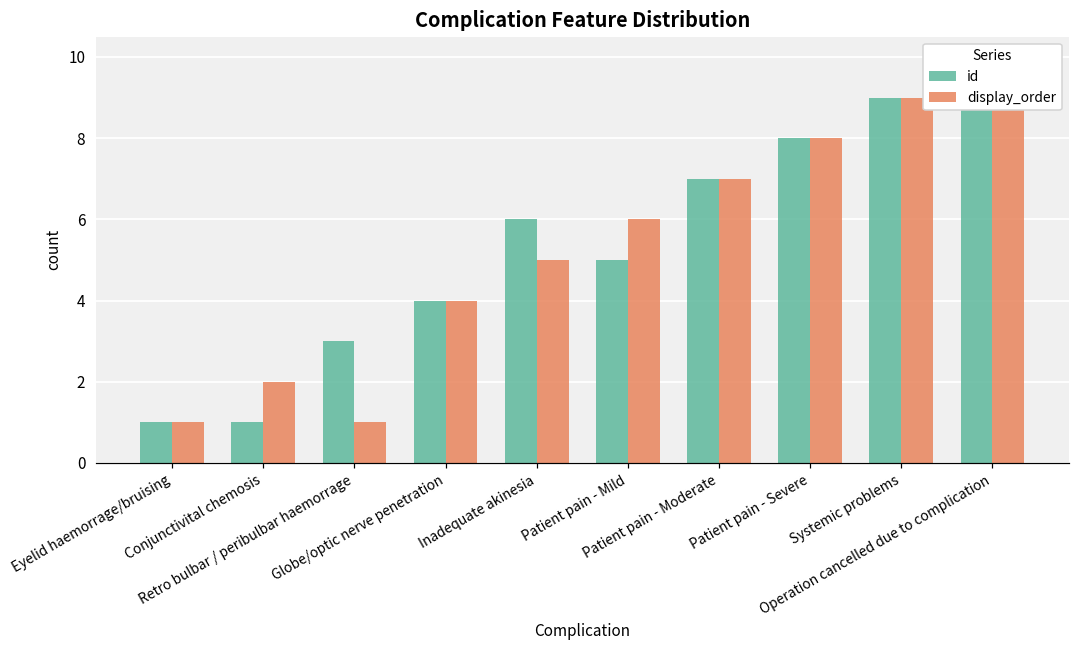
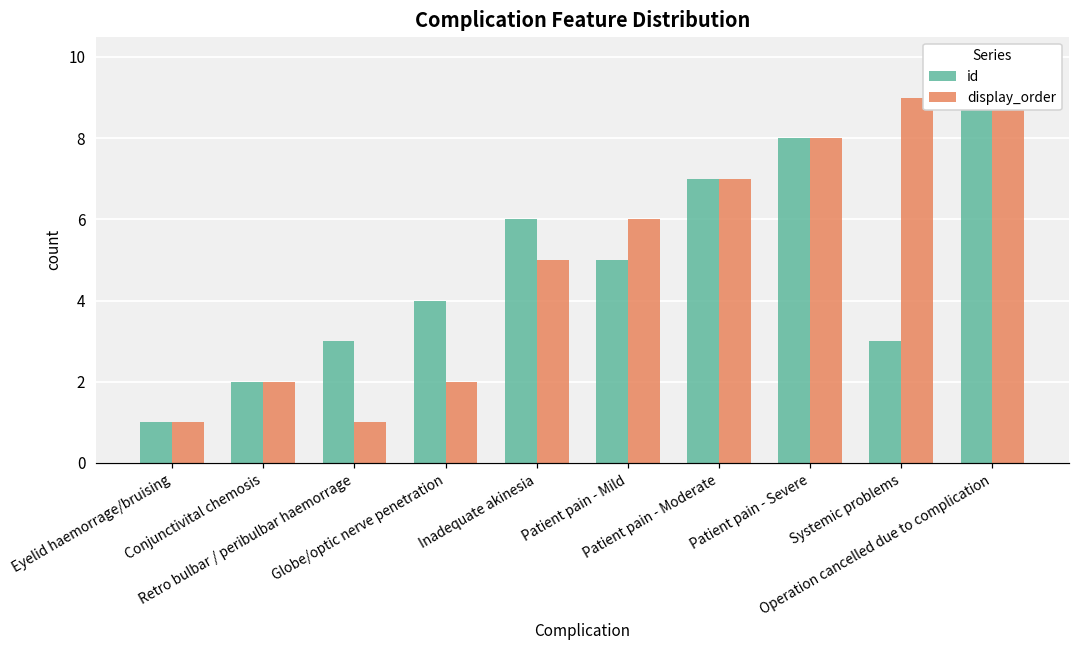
id, Conjunctivital chemosis: 1 -> 2
display_order, Globe/optic nerve penetration: 4 -> 2
id, Systemic problems: 9 -> 3
